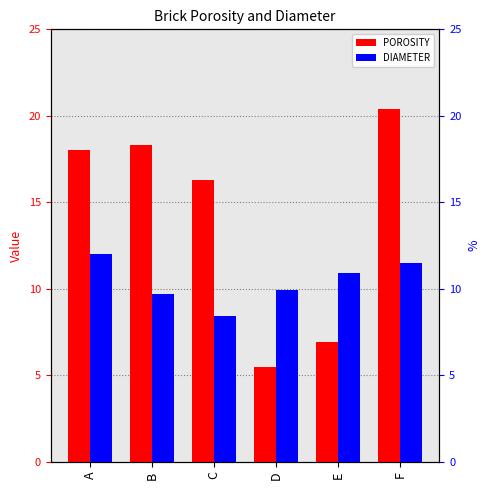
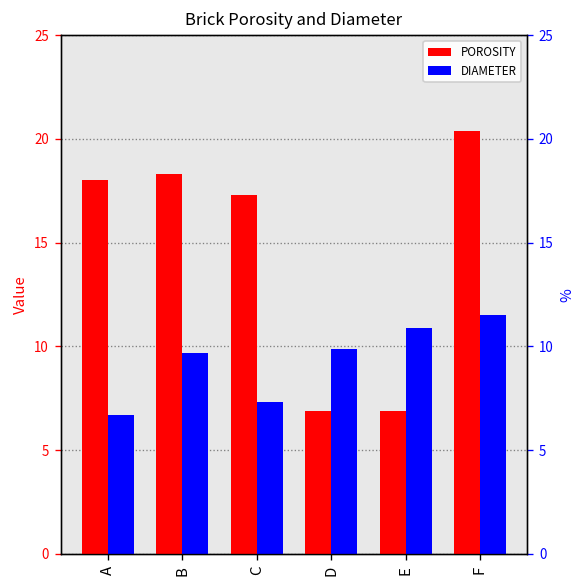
DIAMETER, A: 12.0 -> 6.7
POROSITY, C: 16.3 -> 17.3
DIAMETER, C: 8.4 -> 7.3
POROSITY, D: 5.5 -> 6.9
